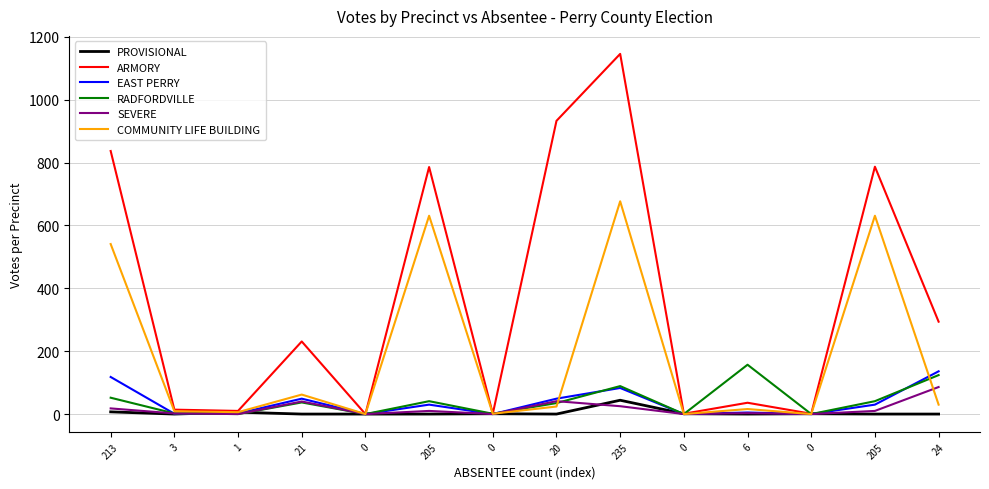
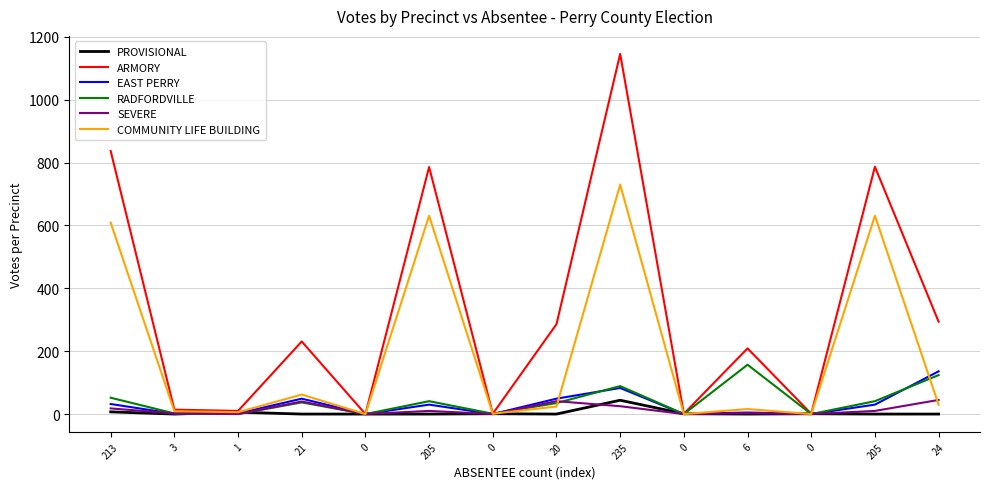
EAST PERRY, 213: 120 -> 30
COMMUNITY LIFE BUILDING, 213: 540 -> 610
ARMORY, 20: 930 -> 290
COMMUNITY LIFE BUILDING, 235: 680 -> 730
ARMORY, 6: 40 -> 210
SEVERE, 24: 90 -> 50
